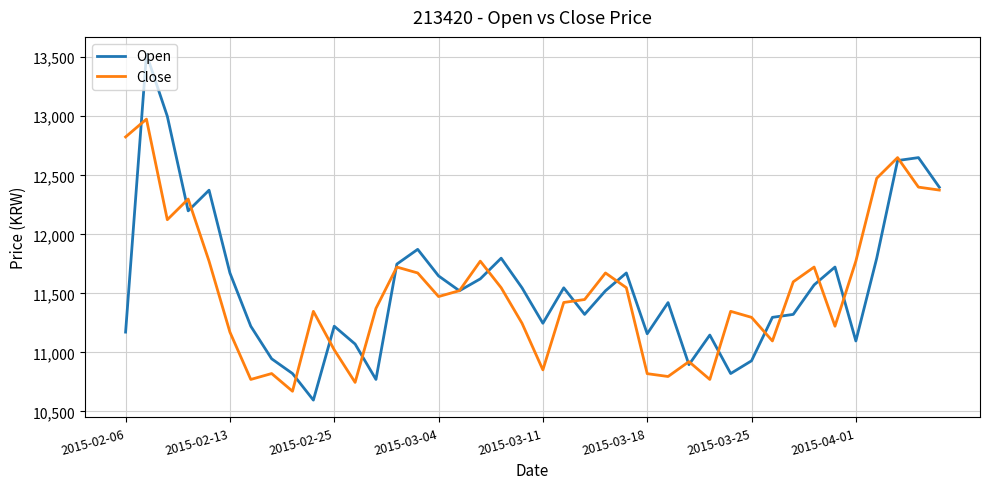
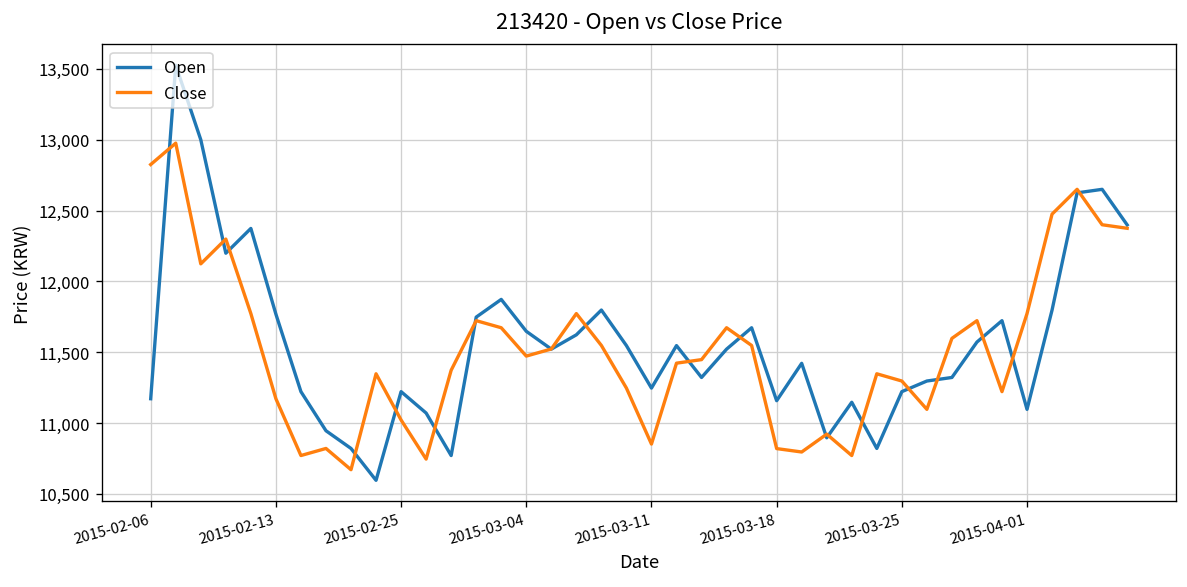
Open, 2015-02-13: 11,670 -> 11,770
Open, 2015-03-25: 10,930 -> 11,220
